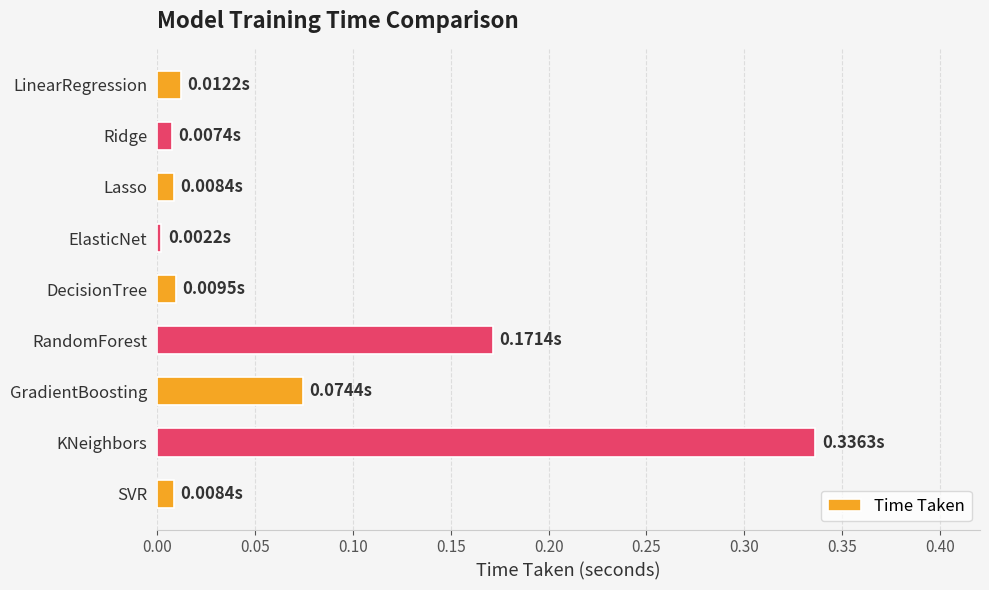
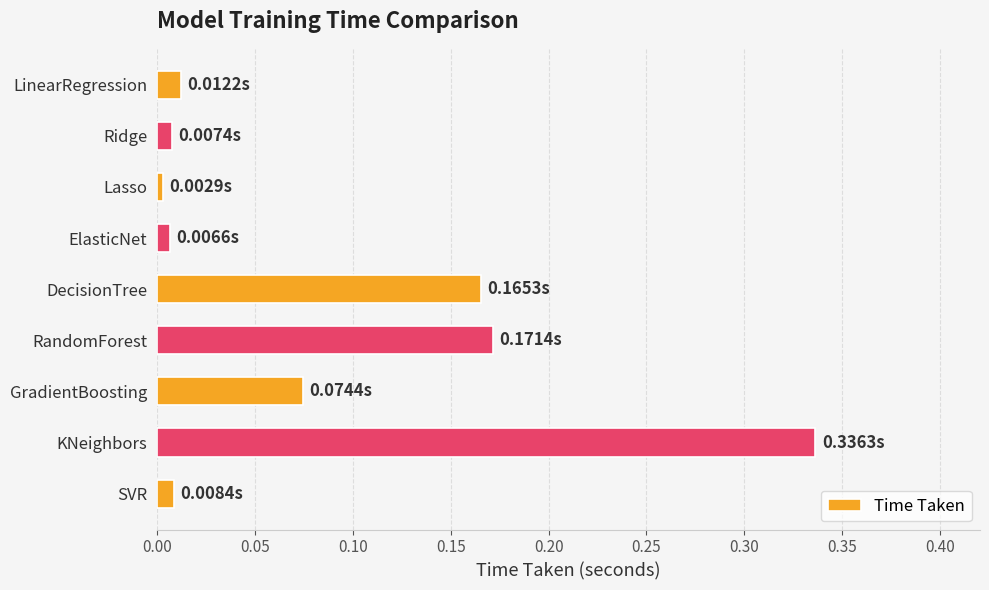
Lasso: 0.0084s -> 0.0029s
ElasticNet: 0.0022s -> 0.0066s
DecisionTree: 0.0095s -> 0.1653s
